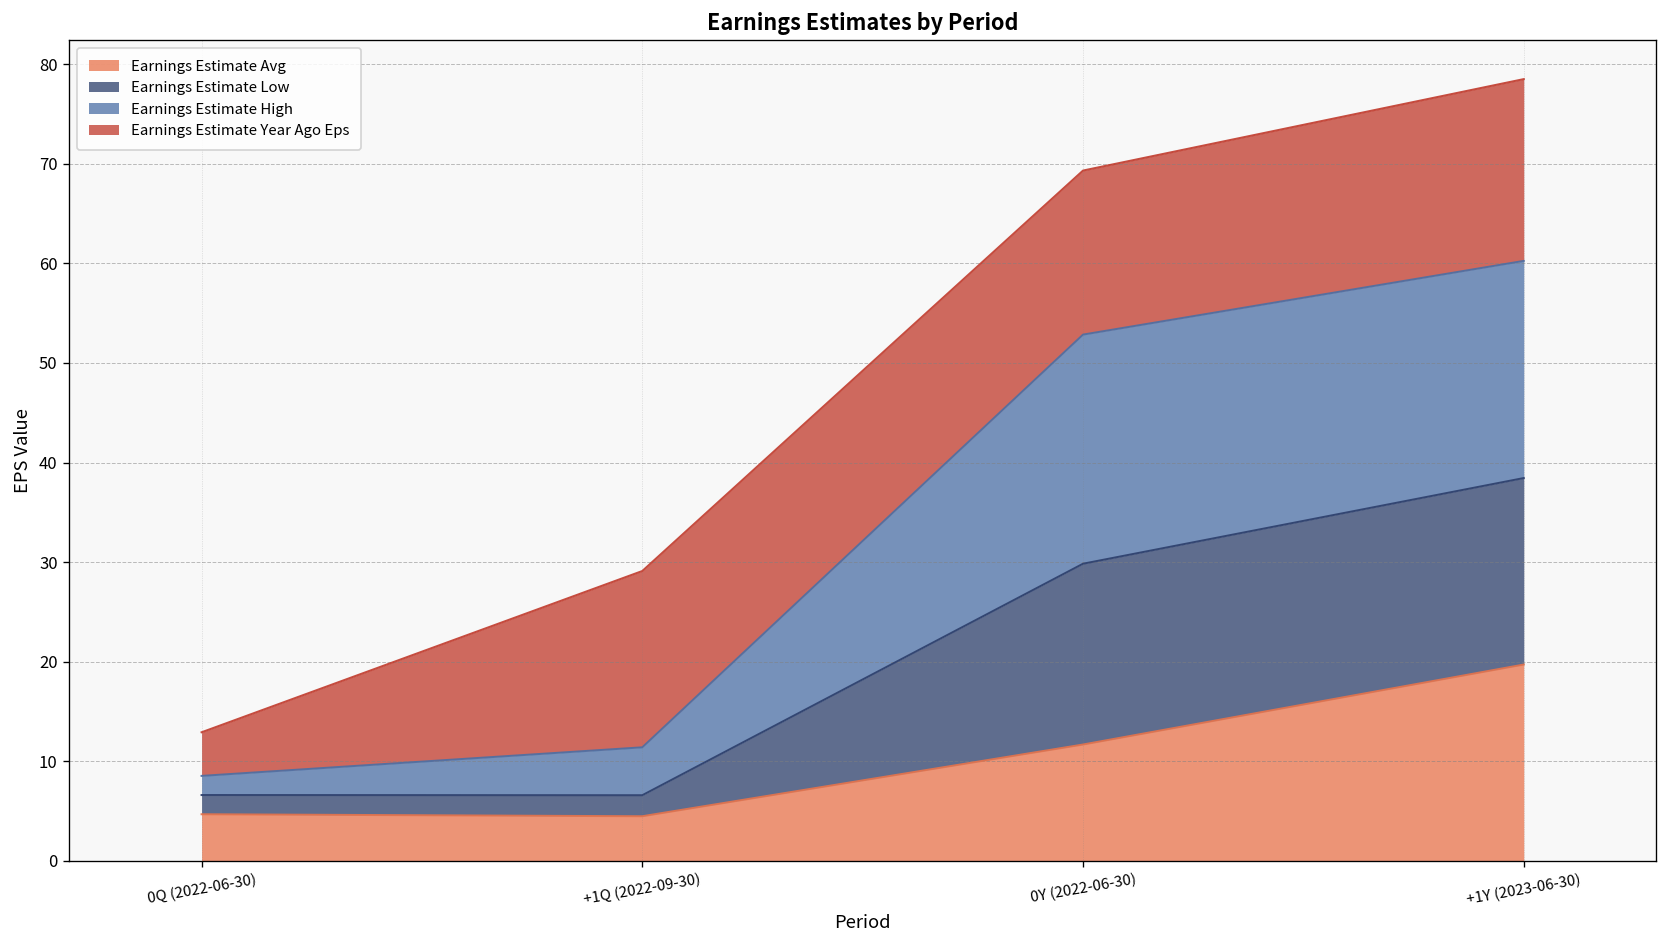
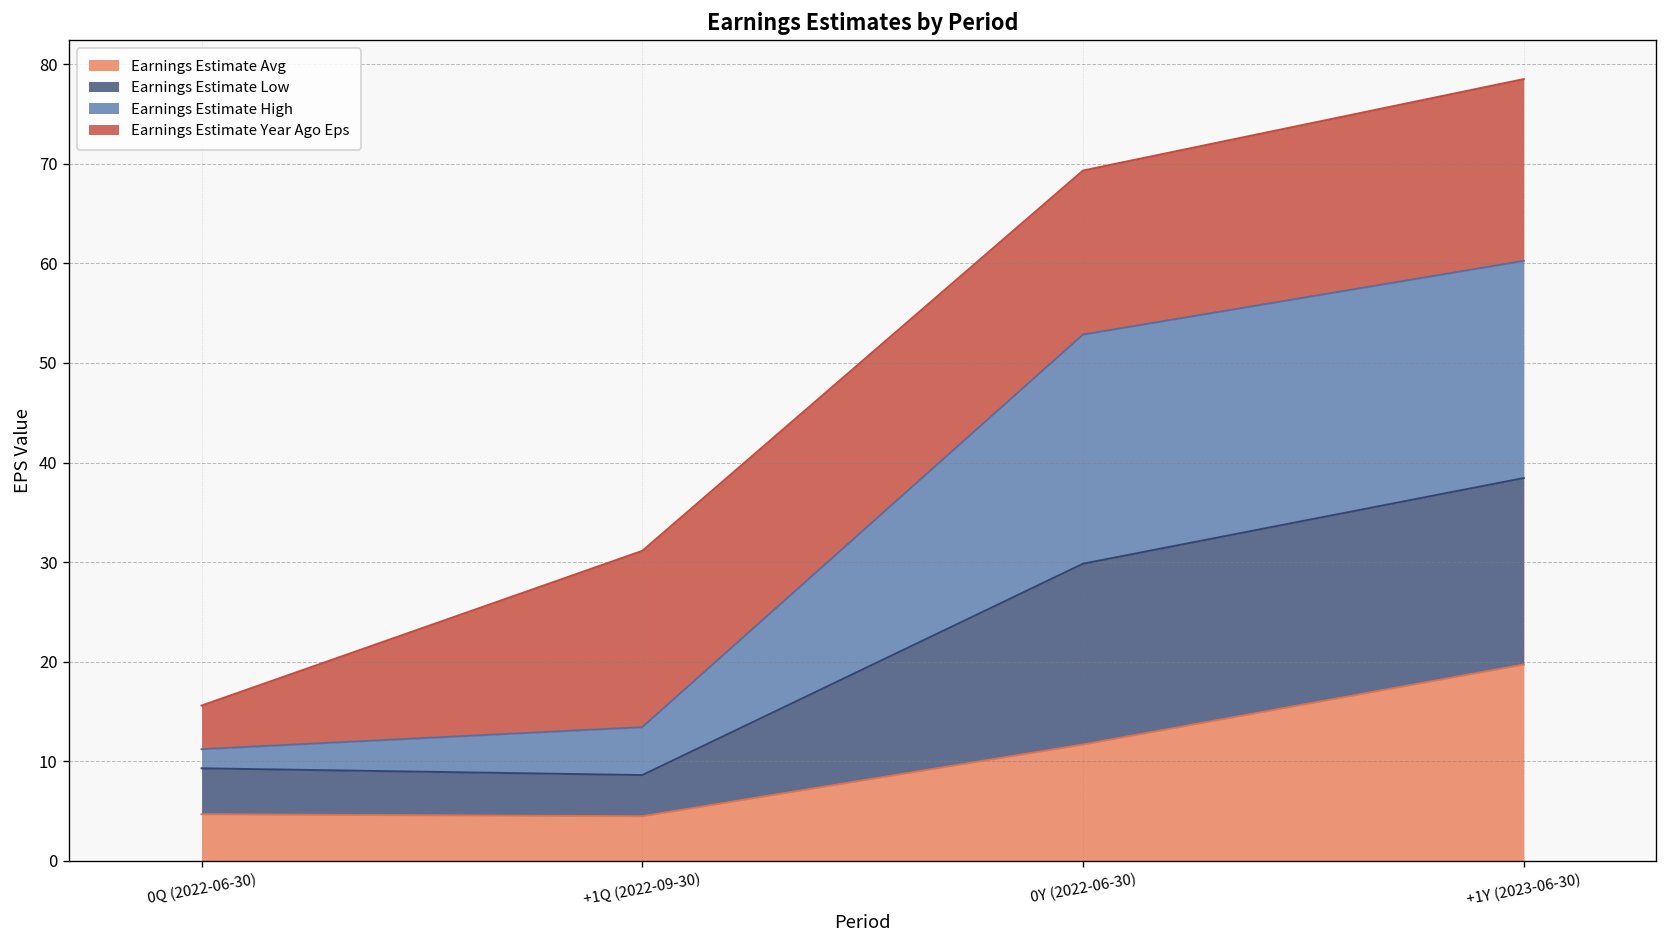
Earnings Estimate Low, 0Q (2022-06-30): 2 -> 5
Earnings Estimate Low, +1Q (2022-09-30): 2 -> 4
